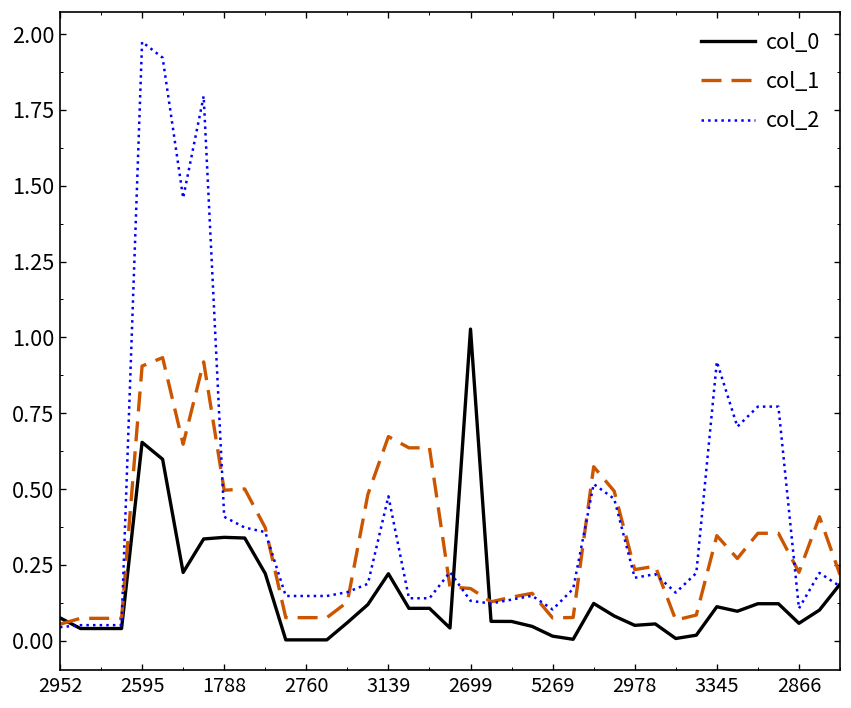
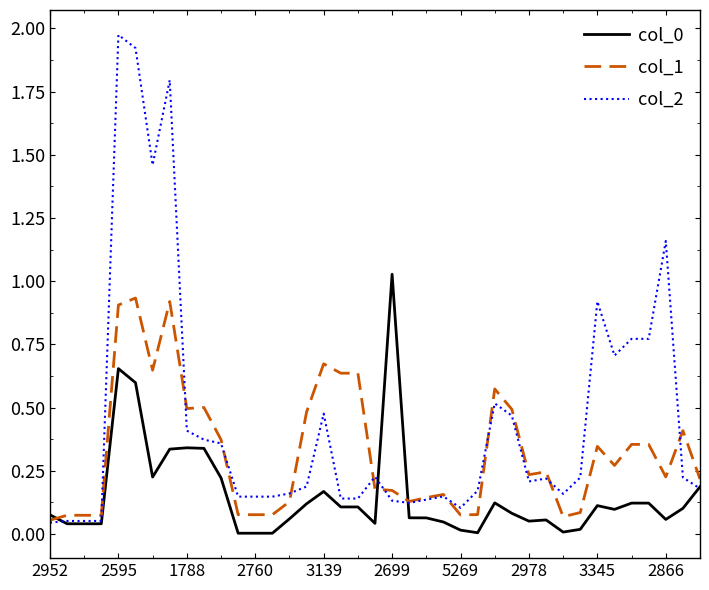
col_0, 3139: 0.22 -> 0.17
col_2, 2866: 0.11 -> 1.16
